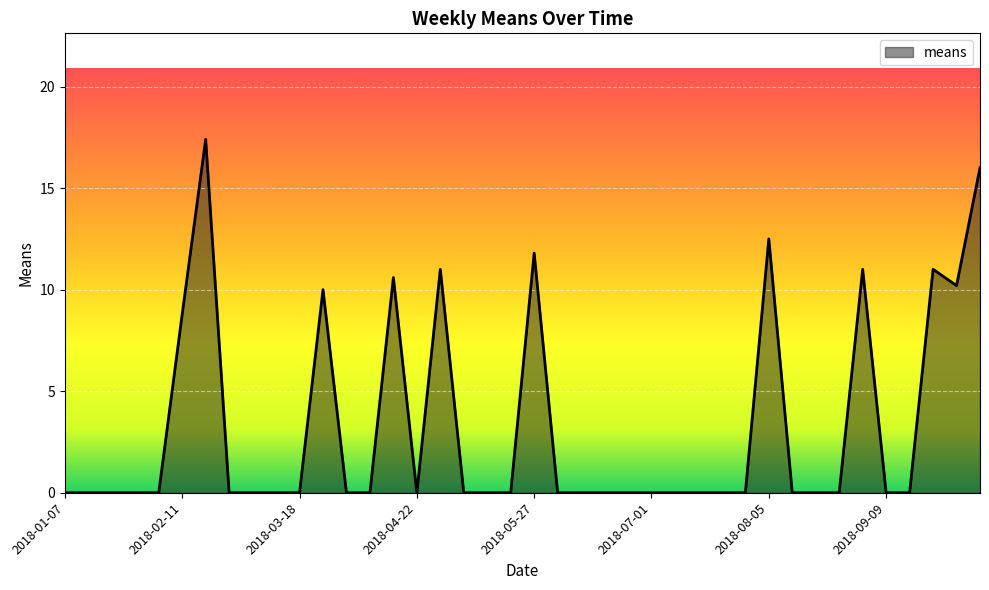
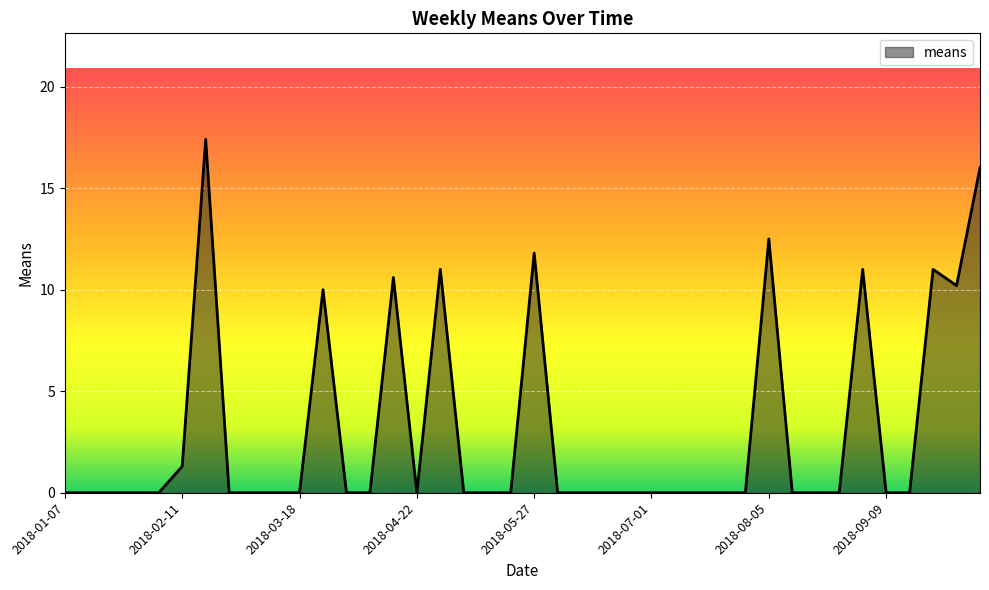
2018-02-11: 8.8 -> 1.3
